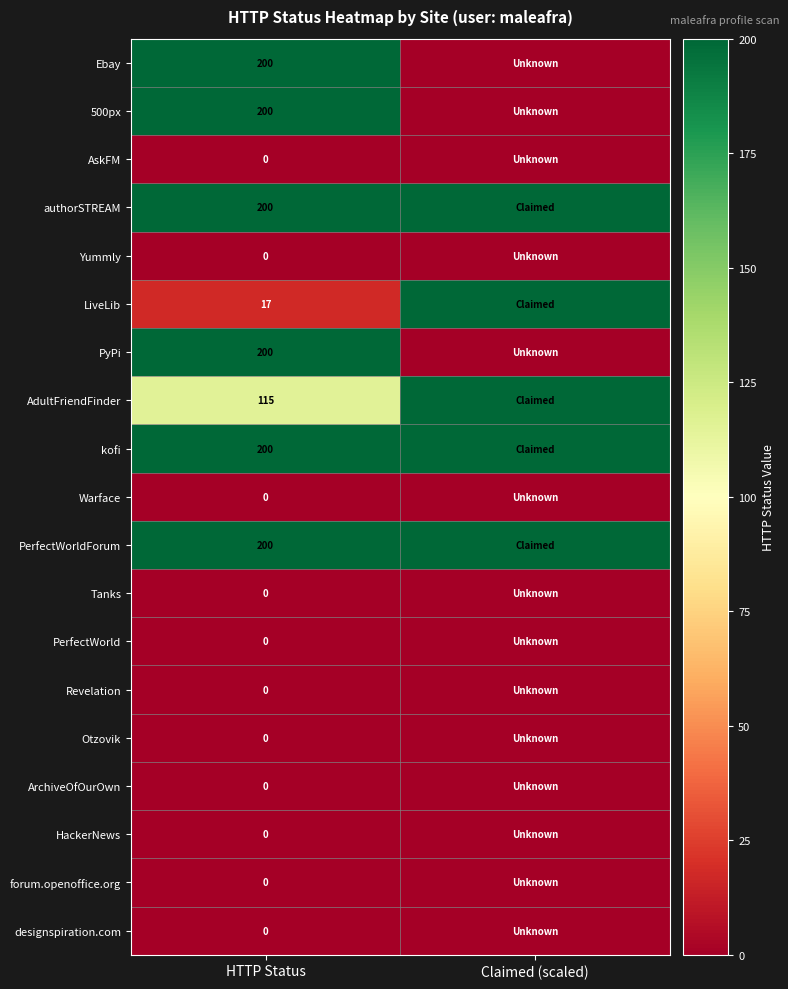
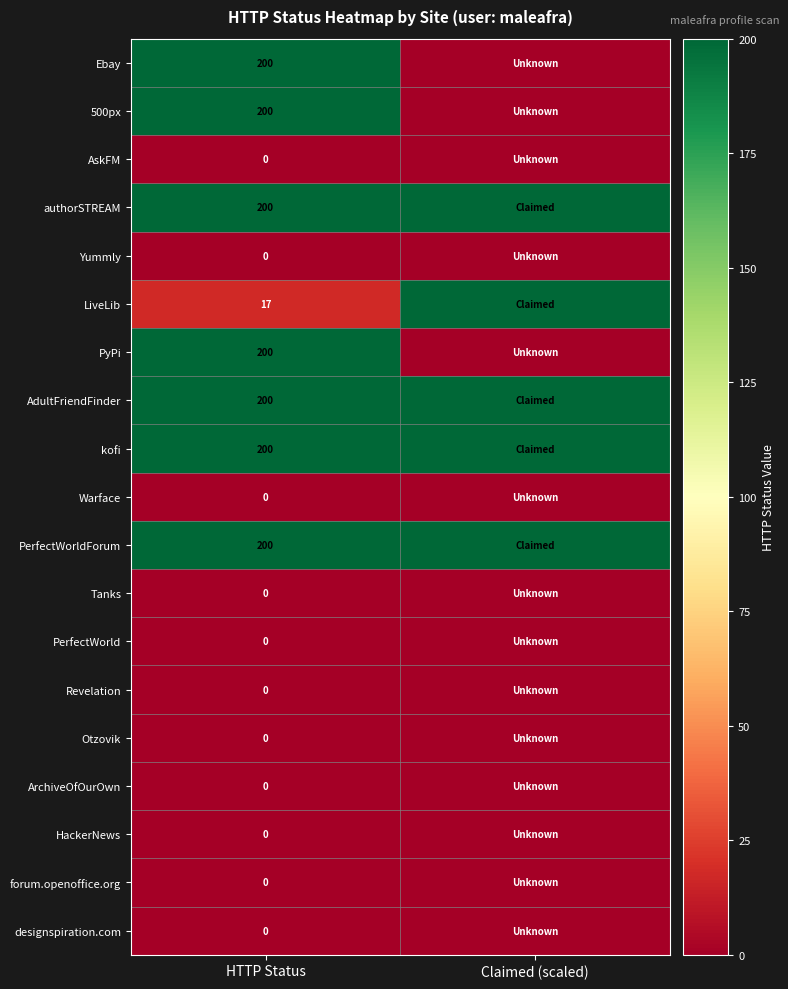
AdultFriendFinder, HTTP Status: 115 -> 200
